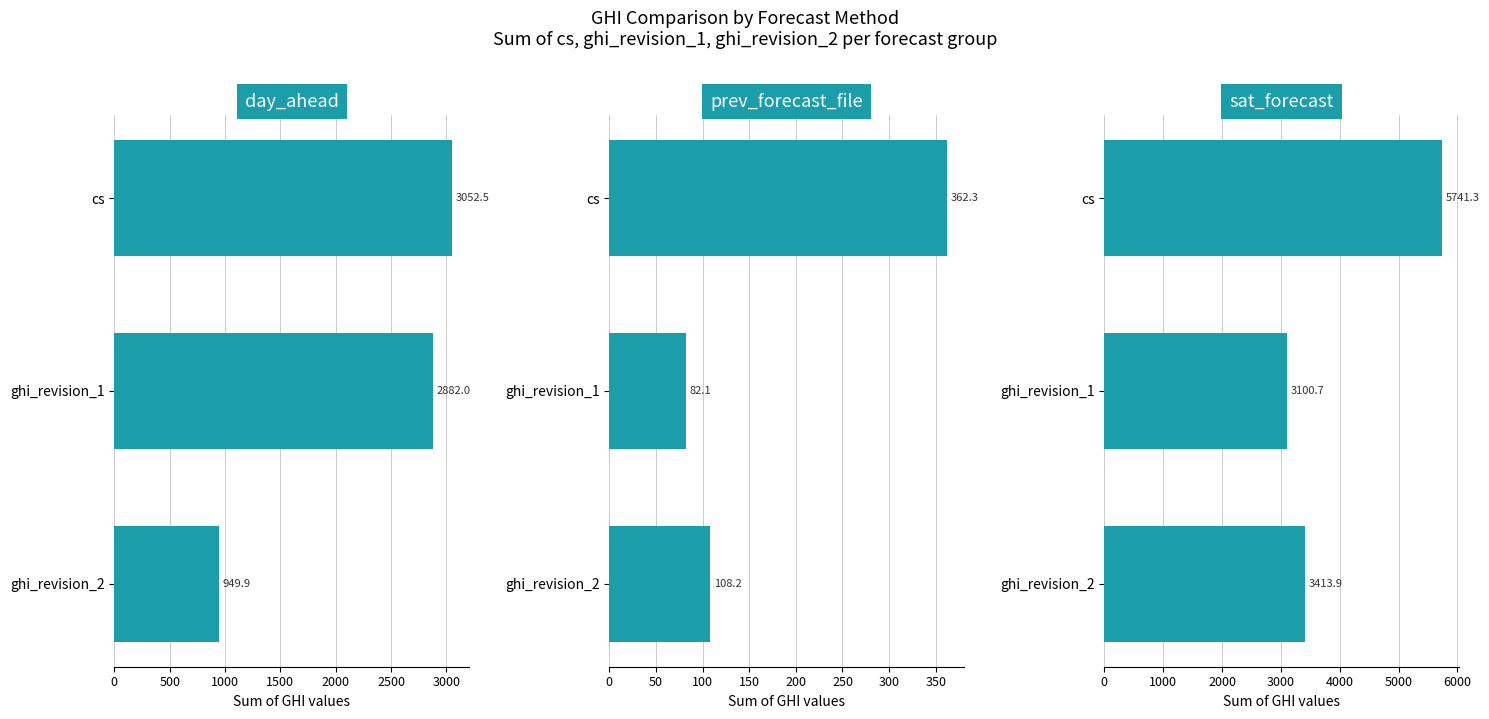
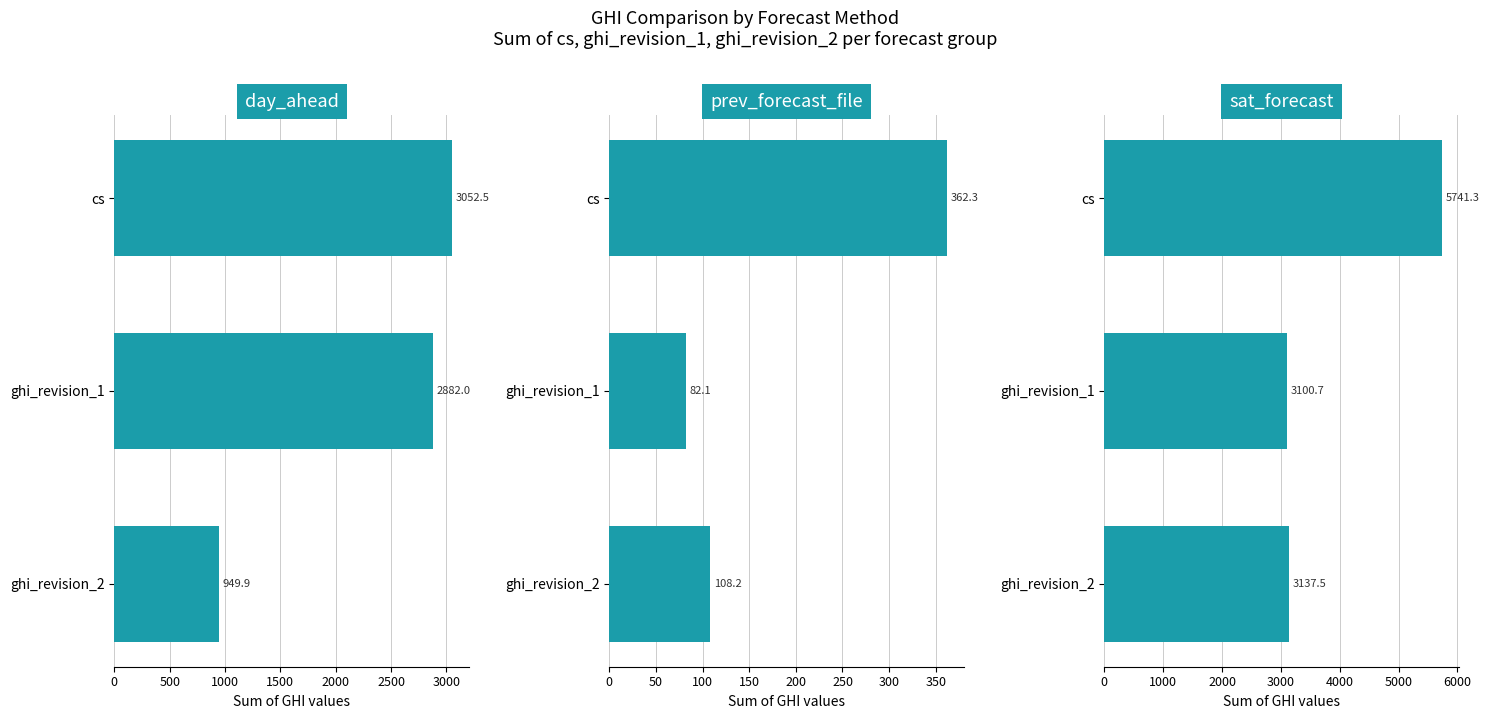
sat_forecast, ghi_revision_2: 3413.9 -> 3137.5
